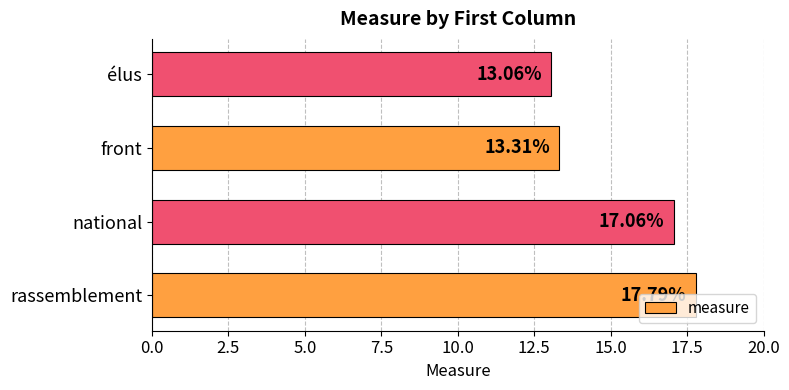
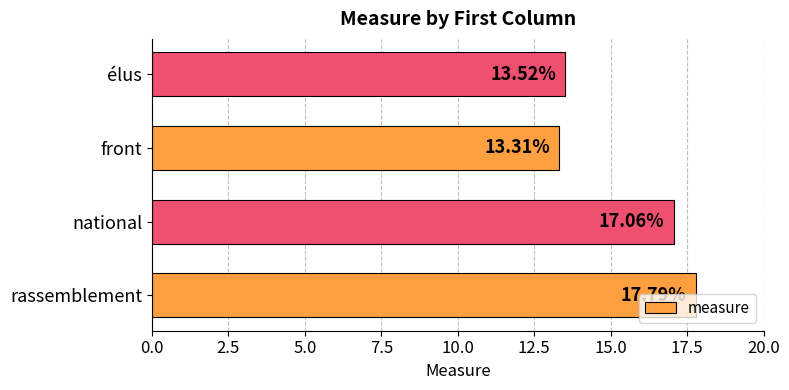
élus: 13.06% -> 13.52%
